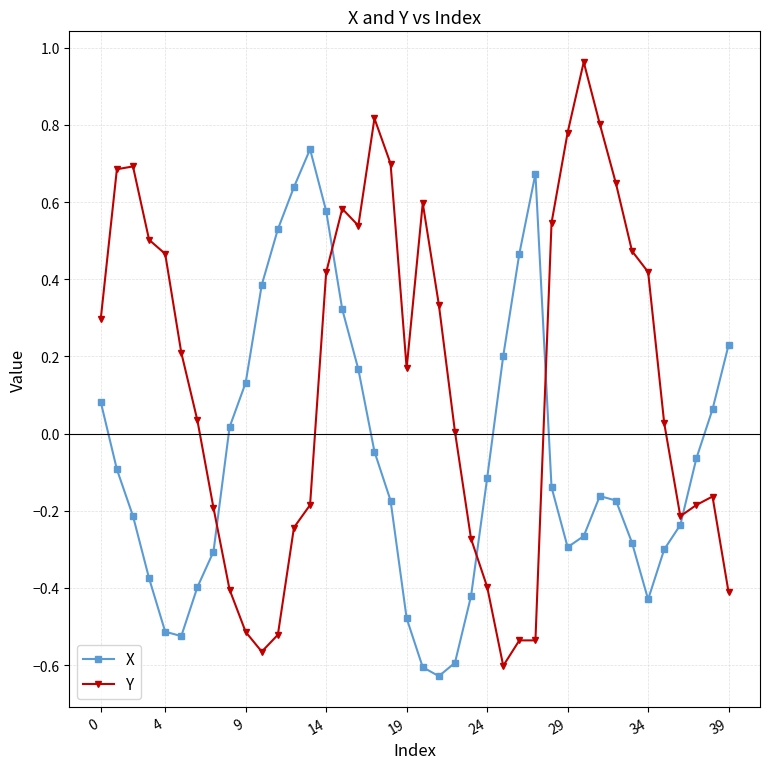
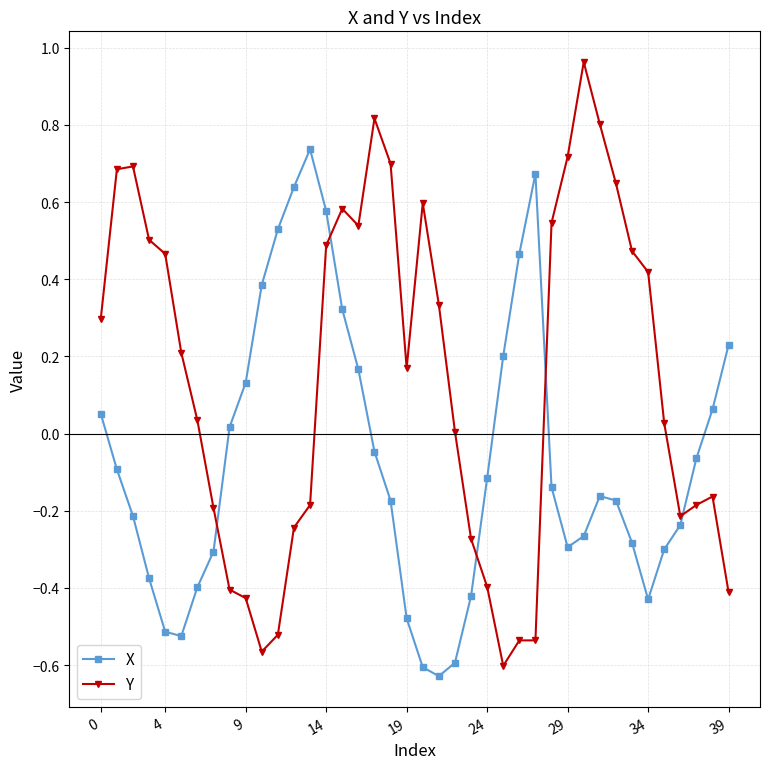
X, 0: 0.08 -> 0.05
Y, 9: -0.51 -> -0.43
Y, 14: 0.42 -> 0.49
Y, 29: 0.78 -> 0.72
